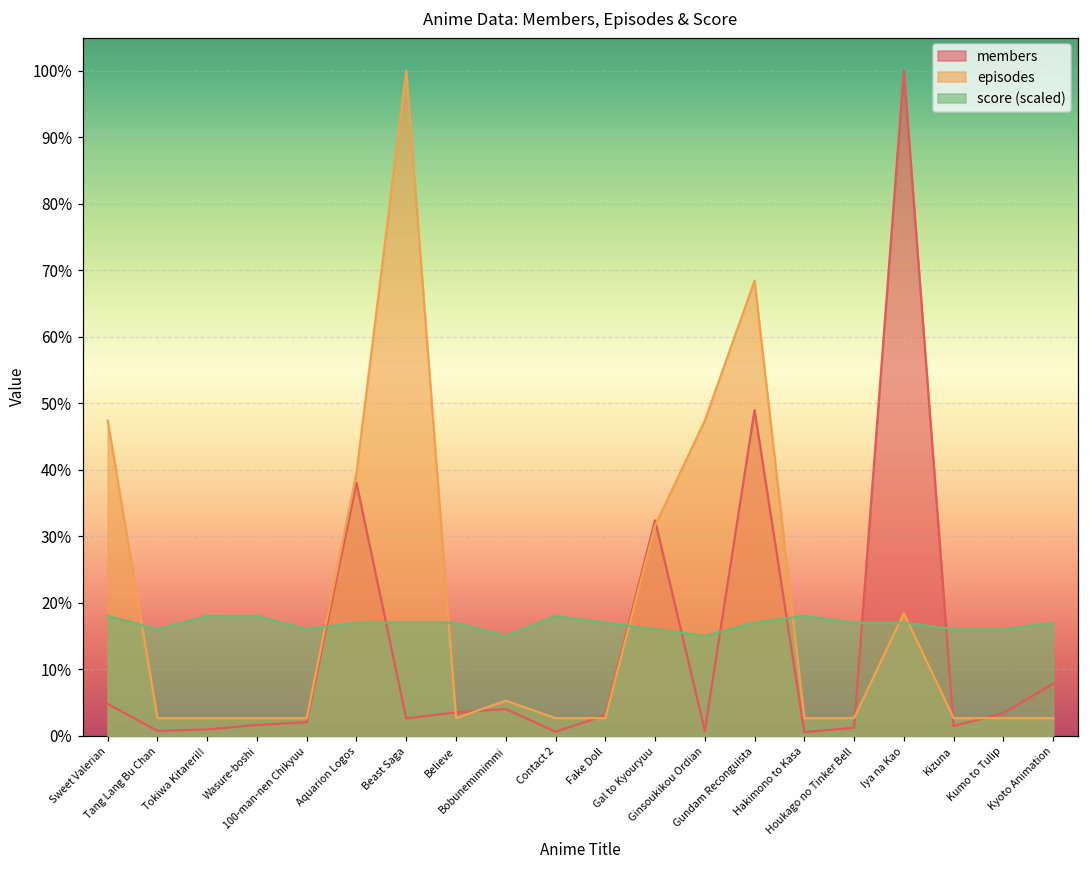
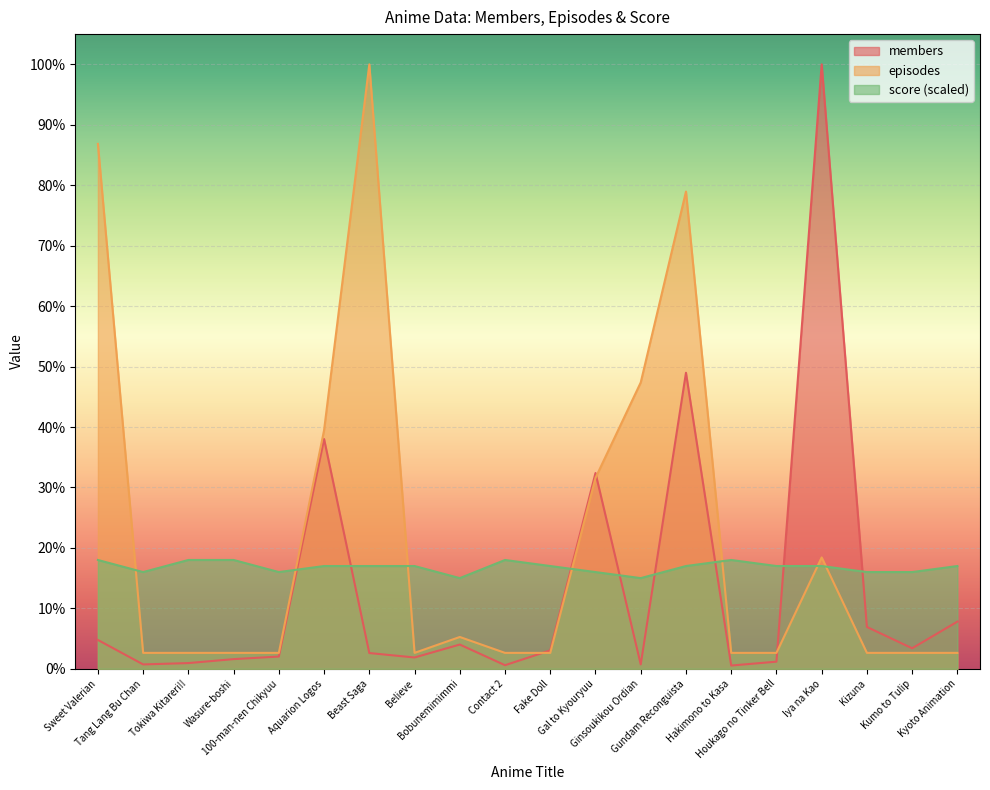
episodes, Sweet Valerian: 47% -> 87%
members, Believe: 3% -> 2%
episodes, Gundam Reconguista: 68% -> 79%
members, Kizuna: 1% -> 7%
